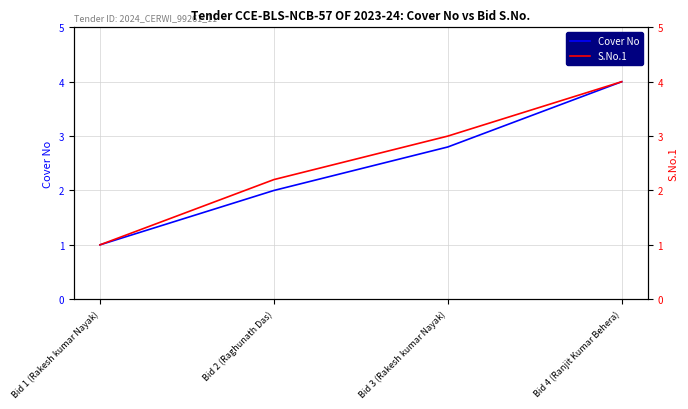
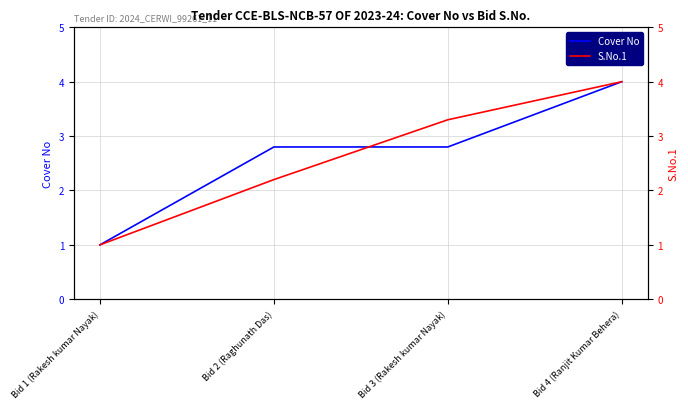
Cover No, Bid 2 (Raghunath Das): 2.0 -> 2.8
S.No.1, Bid 3 (Rakesh kumar Nayak): 3.0 -> 3.3
